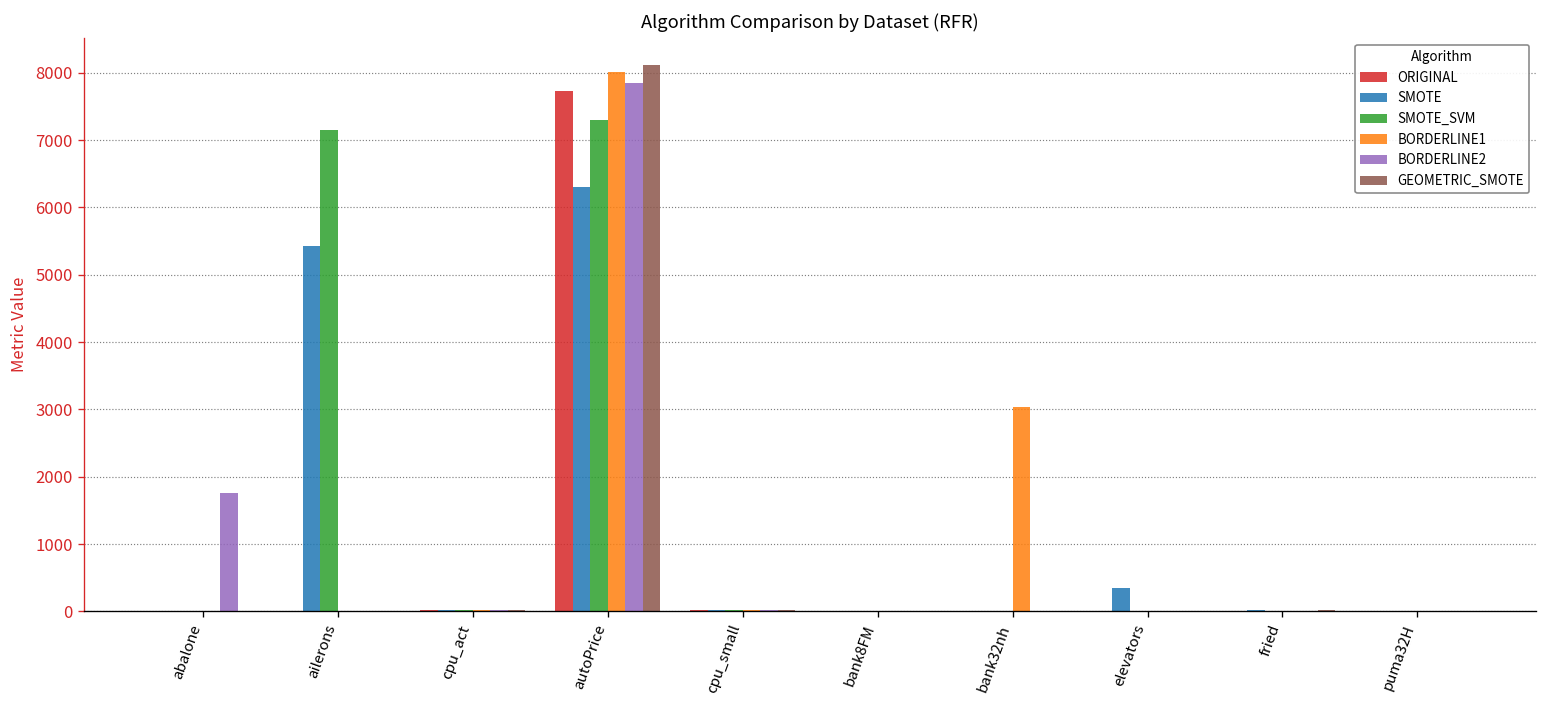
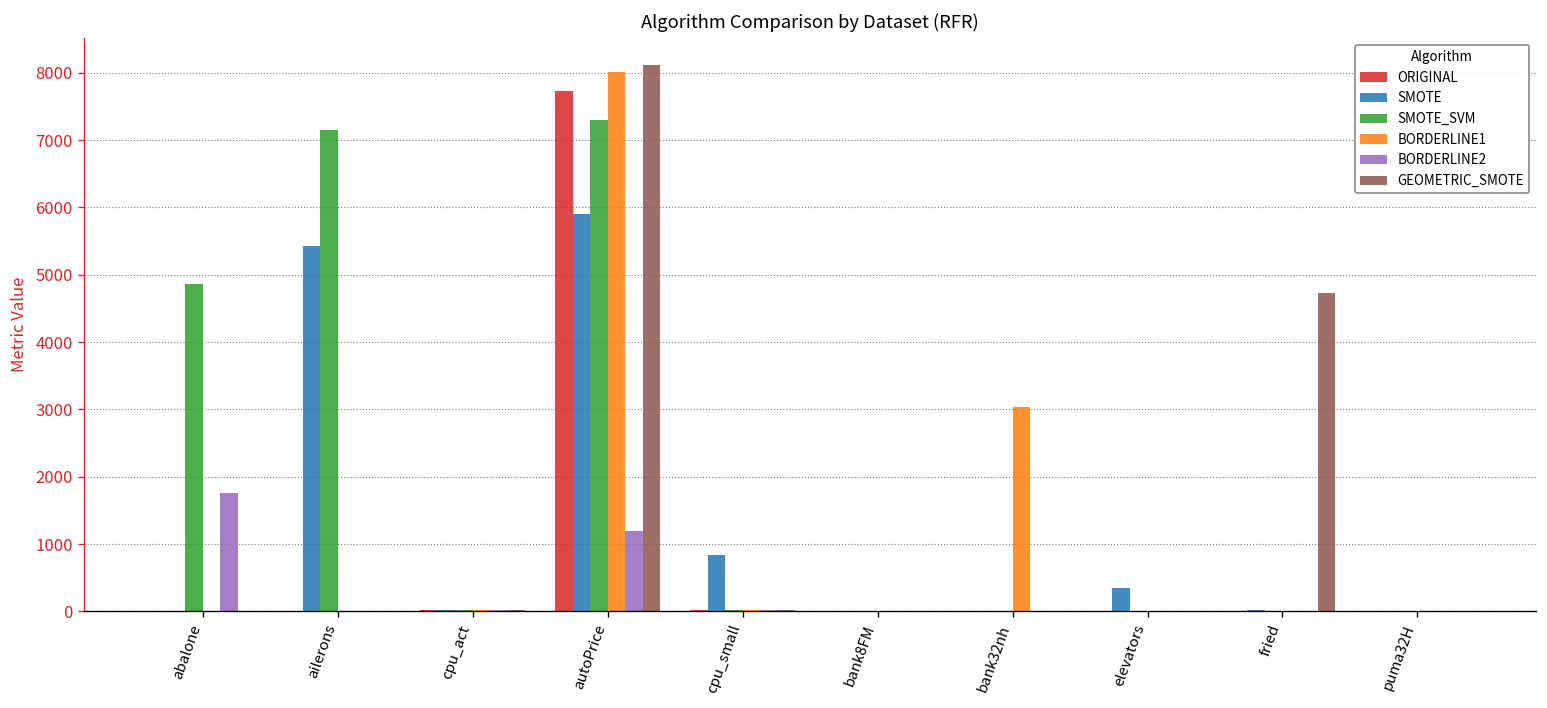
SMOTE_SVM, abalone: 0 -> 4900
SMOTE, autoPrice: 6300 -> 5900
BORDERLINE2, autoPrice: 7900 -> 1200
SMOTE, cpu_small: 0 -> 800
GEOMETRIC_SMOTE, fried: 0 -> 4700
